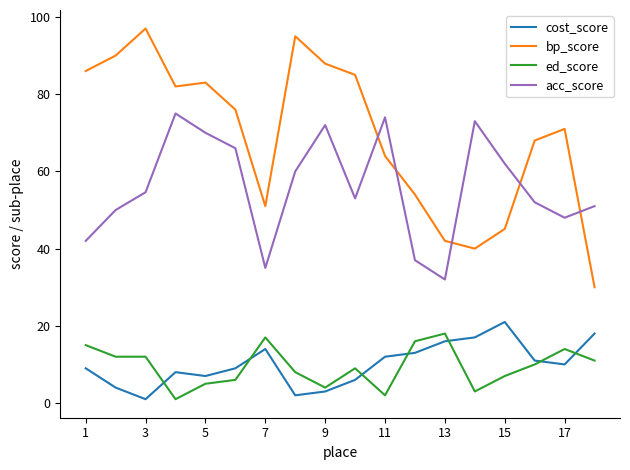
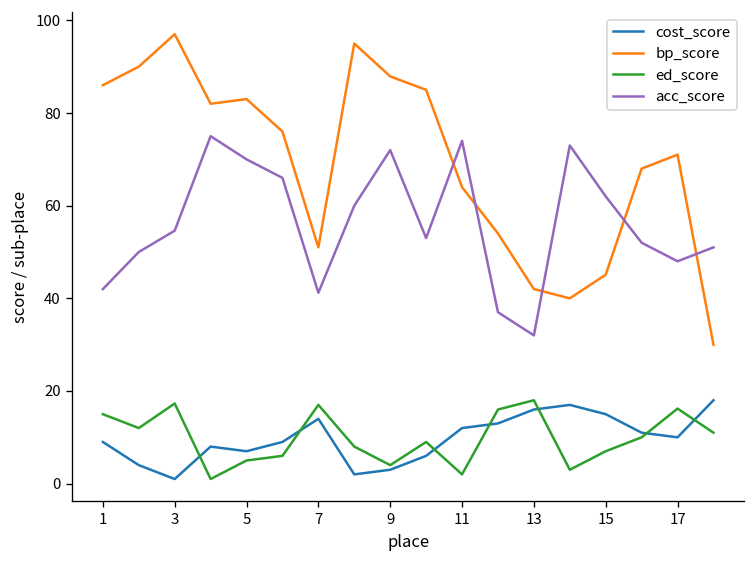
ed_score, 3: 12 -> 17
acc_score, 7: 35 -> 41
cost_score, 15: 21 -> 15
ed_score, 17: 14 -> 16
